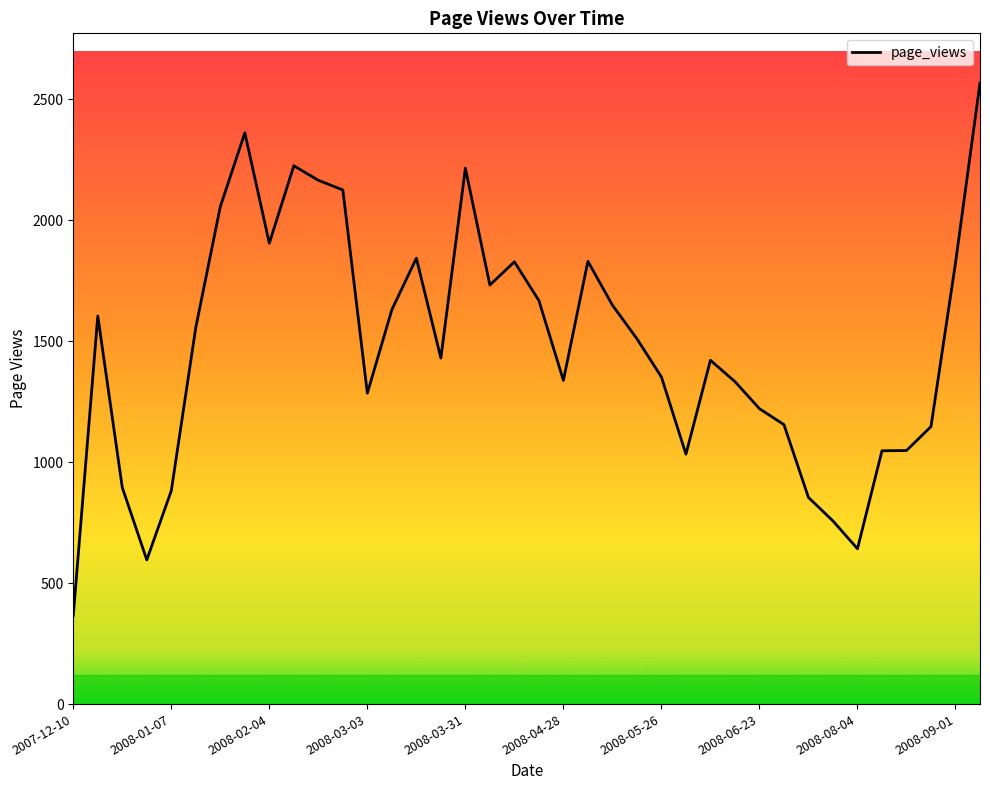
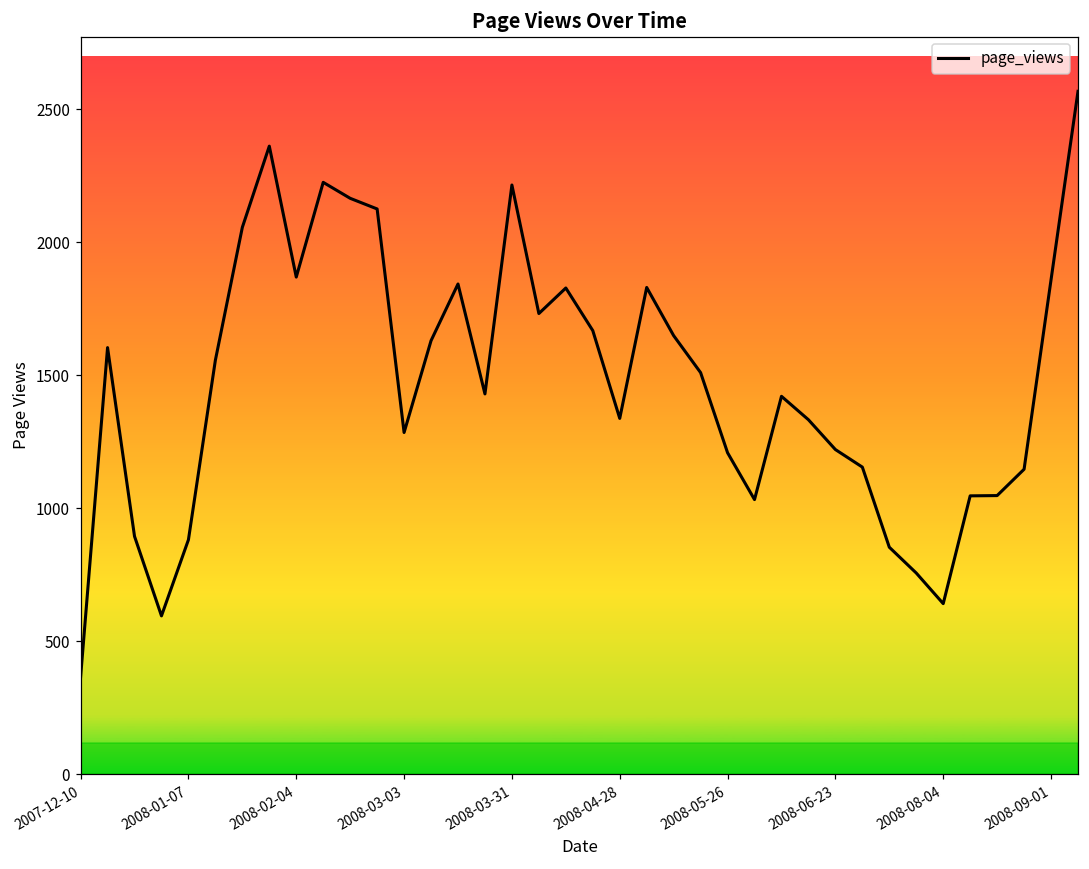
page_views, 2008-02-04: 1910 -> 1870
page_views, 2008-05-26: 1350 -> 1210
page_views, 2008-09-01: 1820 -> 1860
